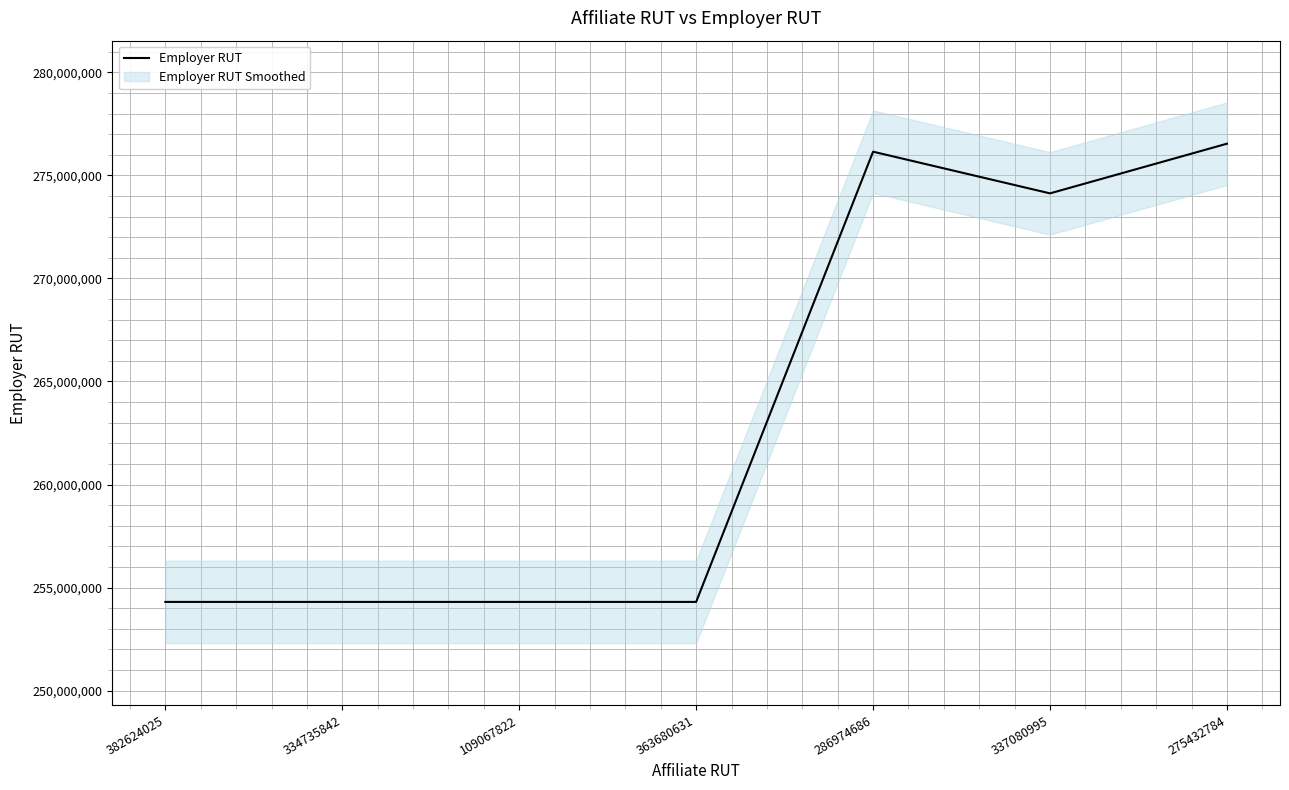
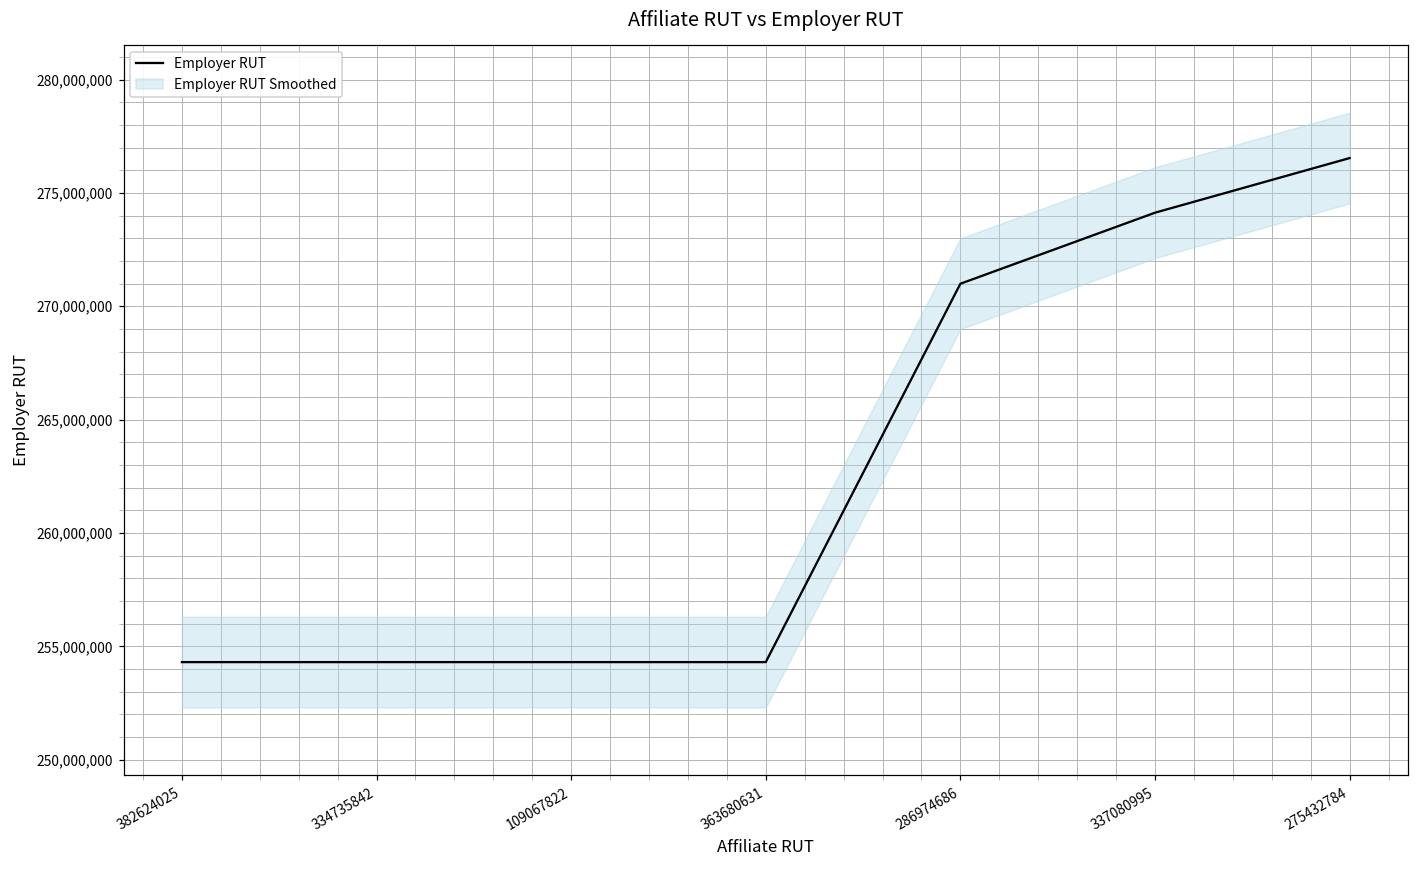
Employer RUT, 286974686: 276,200,000 -> 271,000,000
